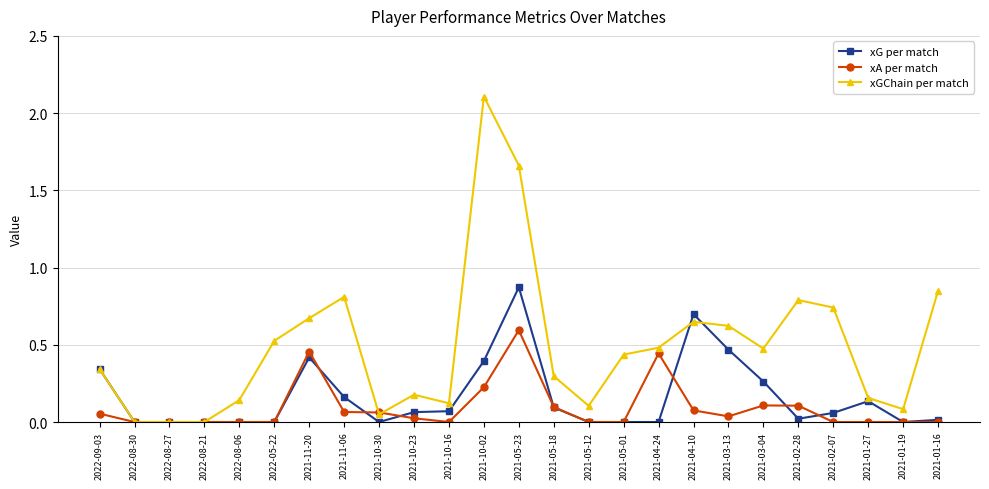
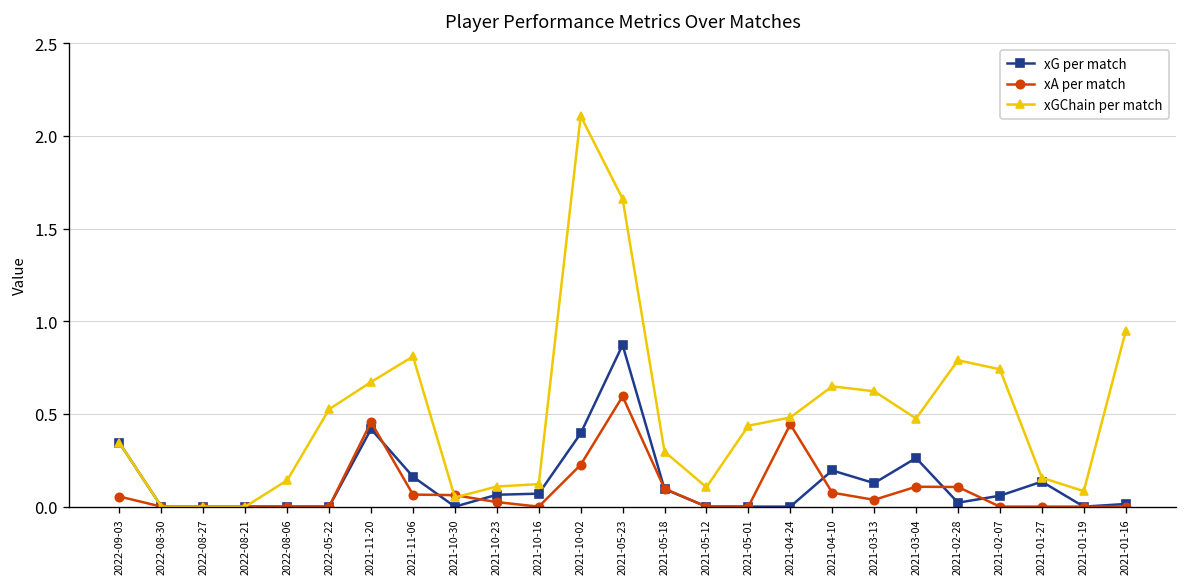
xGChain per match, 2021-10-23: 0.18 -> 0.11
xG per match, 2021-04-10: 0.70 -> 0.20
xG per match, 2021-03-13: 0.47 -> 0.13
xGChain per match, 2021-01-16: 0.85 -> 0.95
